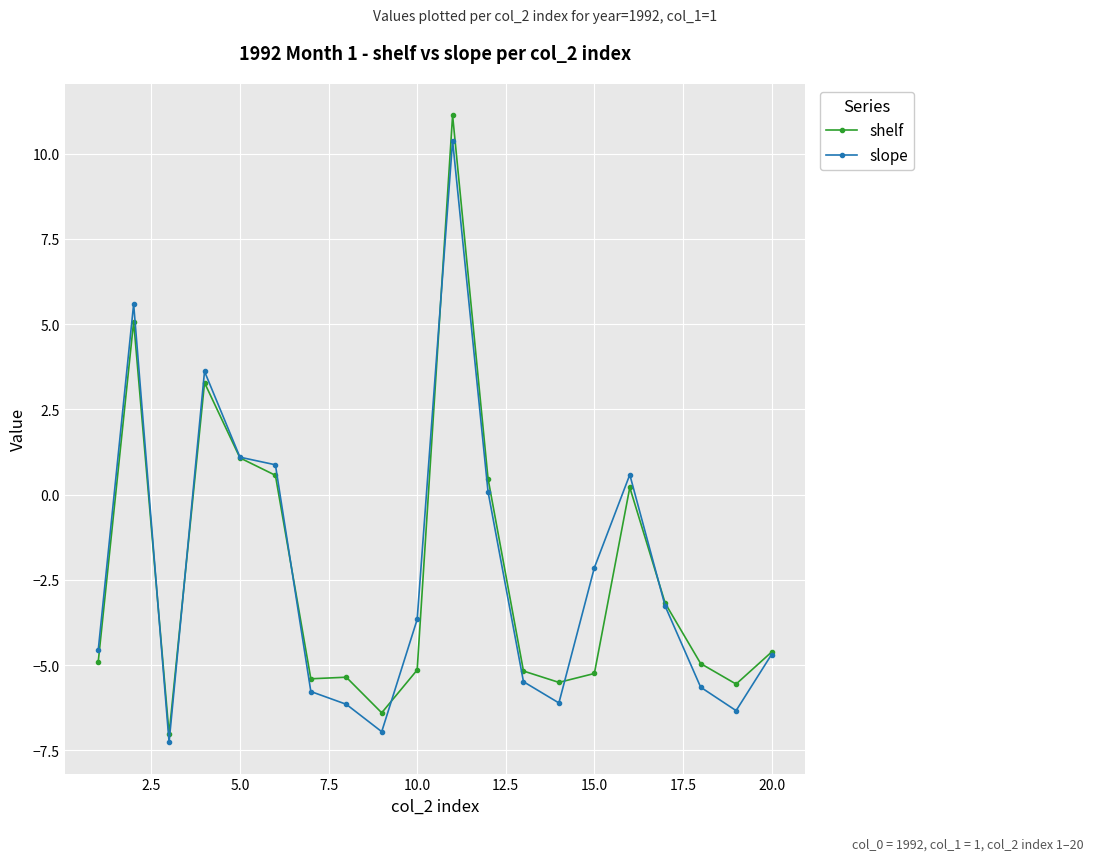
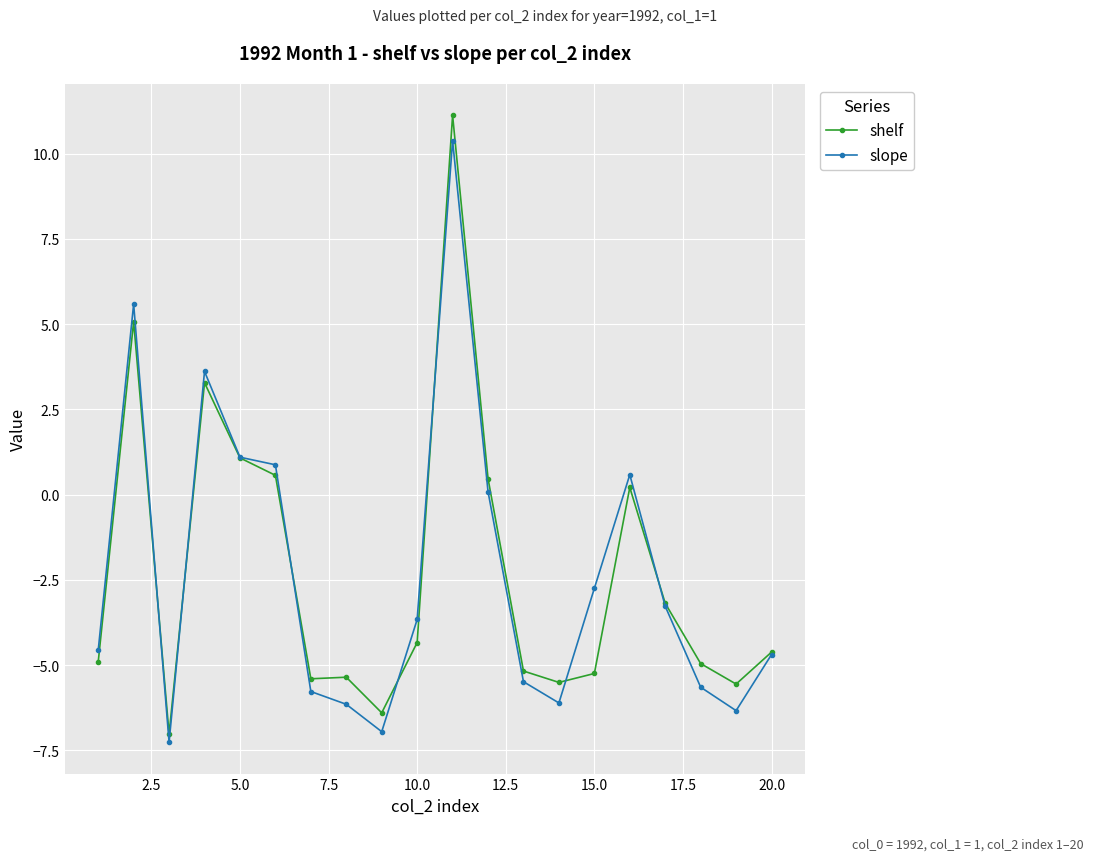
shelf, 10.0: -5.1 -> -4.3
slope, 15.0: -2.1 -> -2.8
